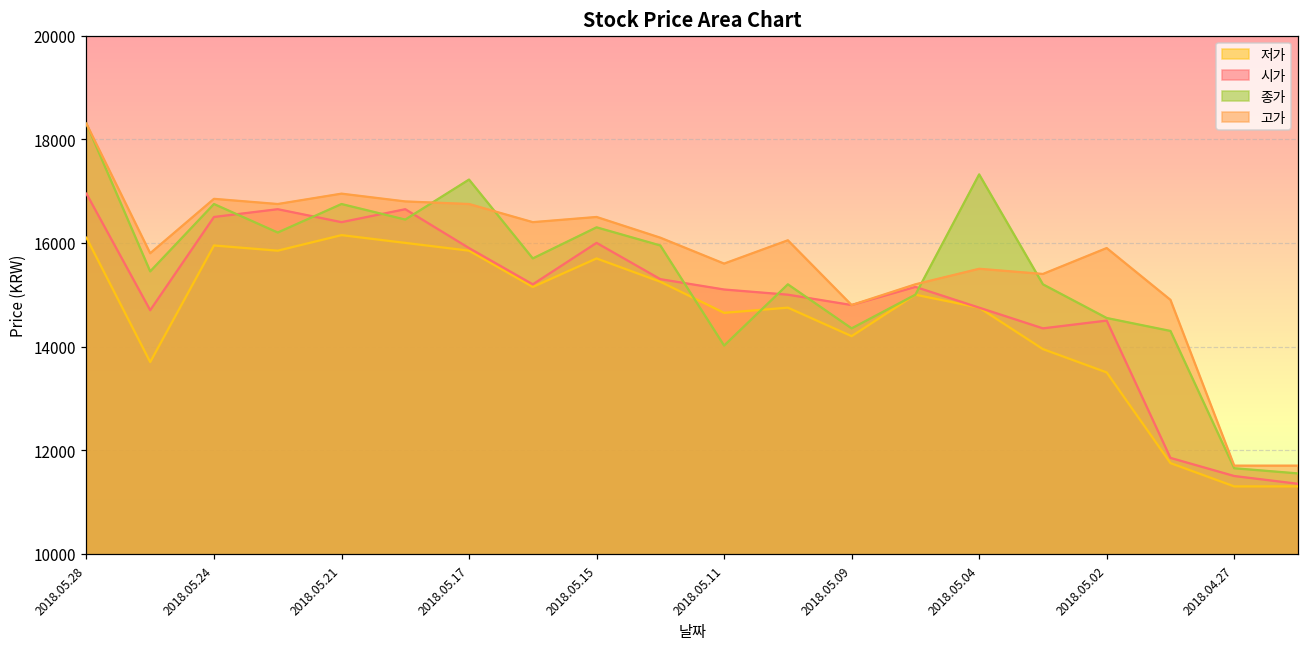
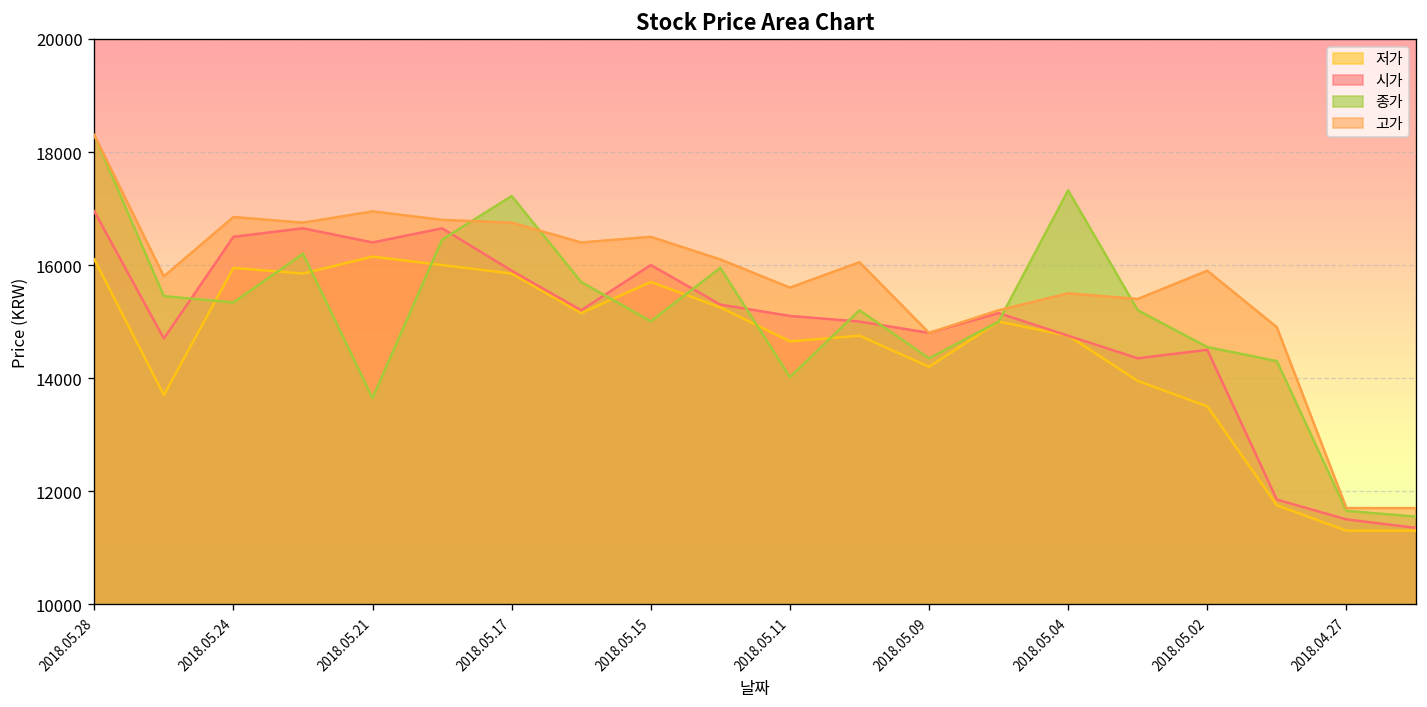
종가, 2018.05.24: 16800 -> 15300
종가, 2018.05.21: 16800 -> 13600
종가, 2018.05.15: 16300 -> 15000
